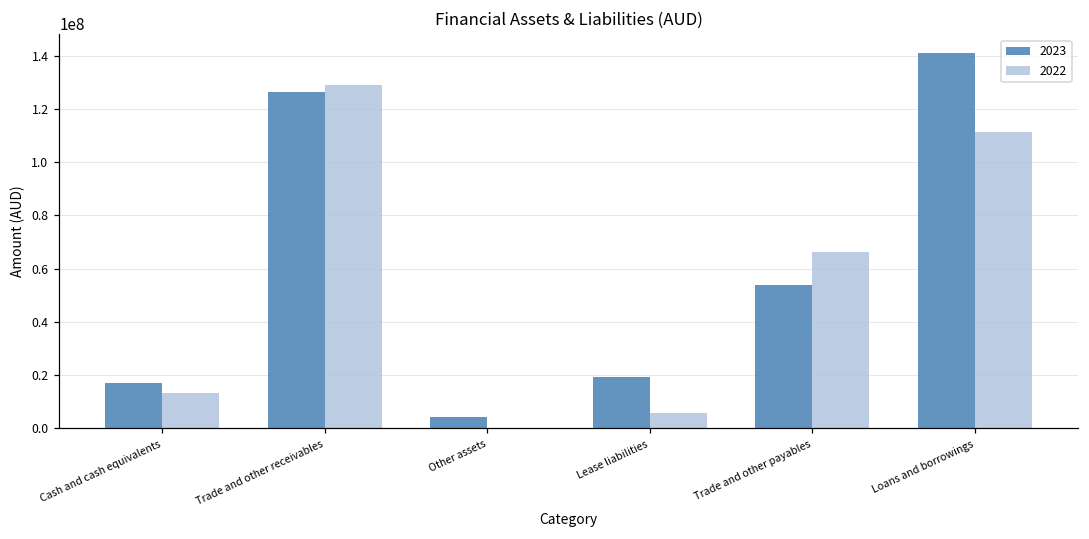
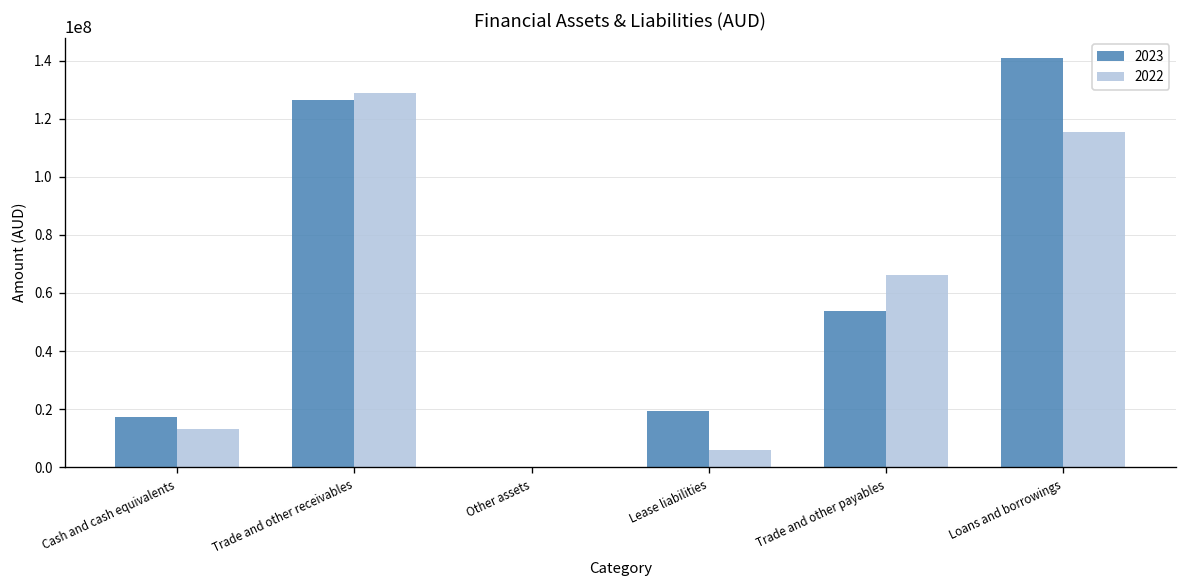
2023, Other assets: 4000000 -> 0
2022, Loans and borrowings: 111000000 -> 116000000
